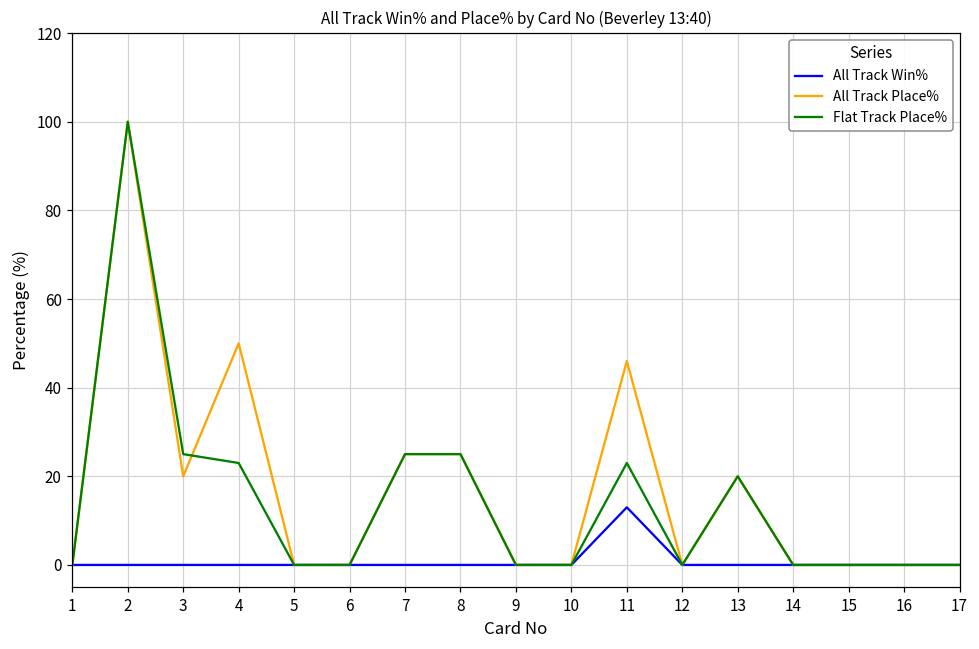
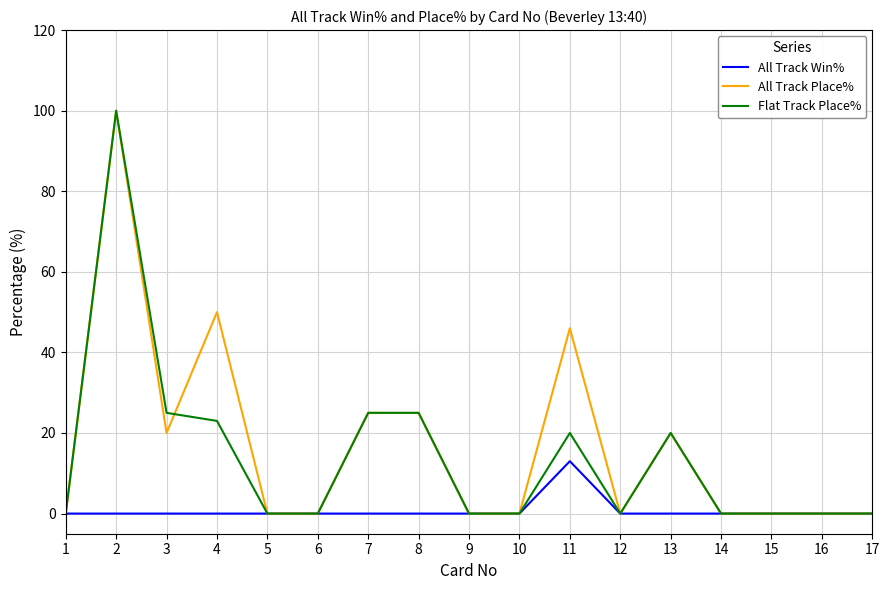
Flat Track Place%, 11: 23 -> 20
